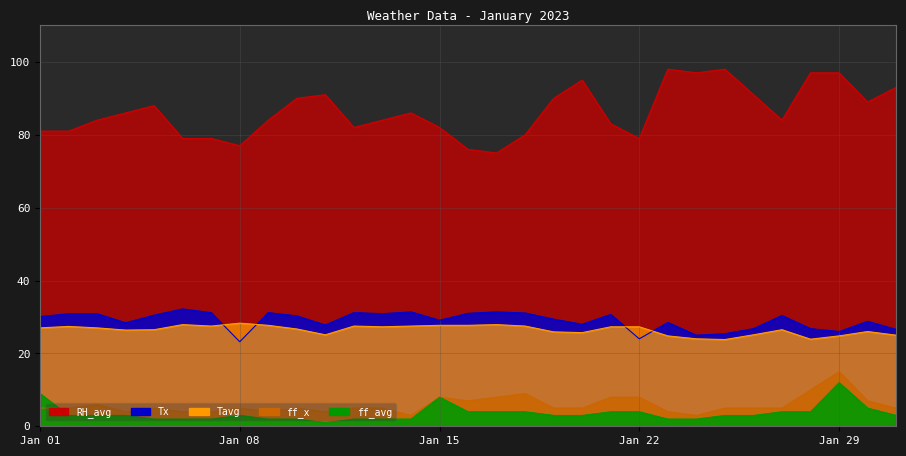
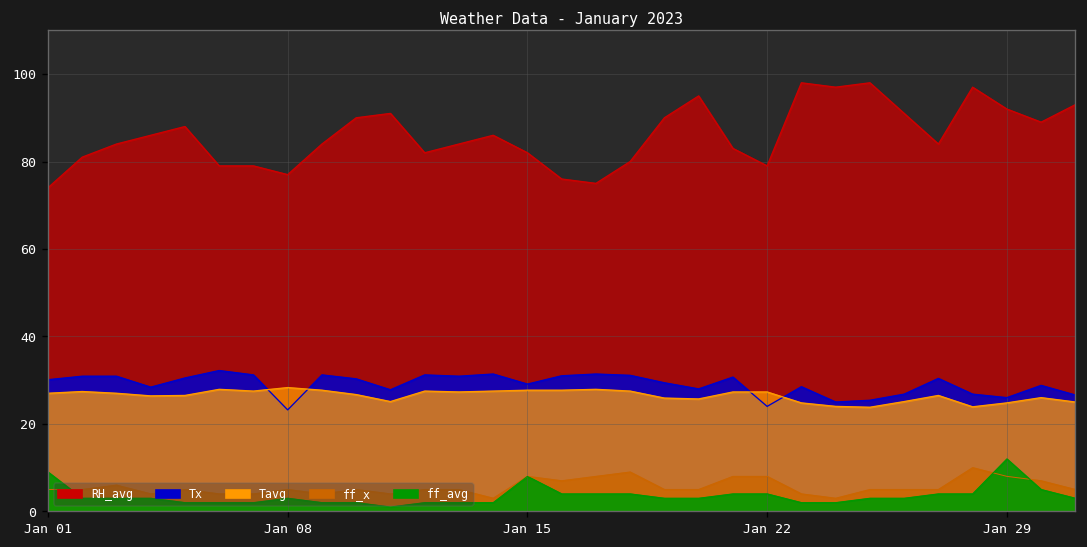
RH_avg, Jan 01: 81 -> 74
RH_avg, Jan 29: 97 -> 92
ff_x, Jan 29: 15 -> 8
